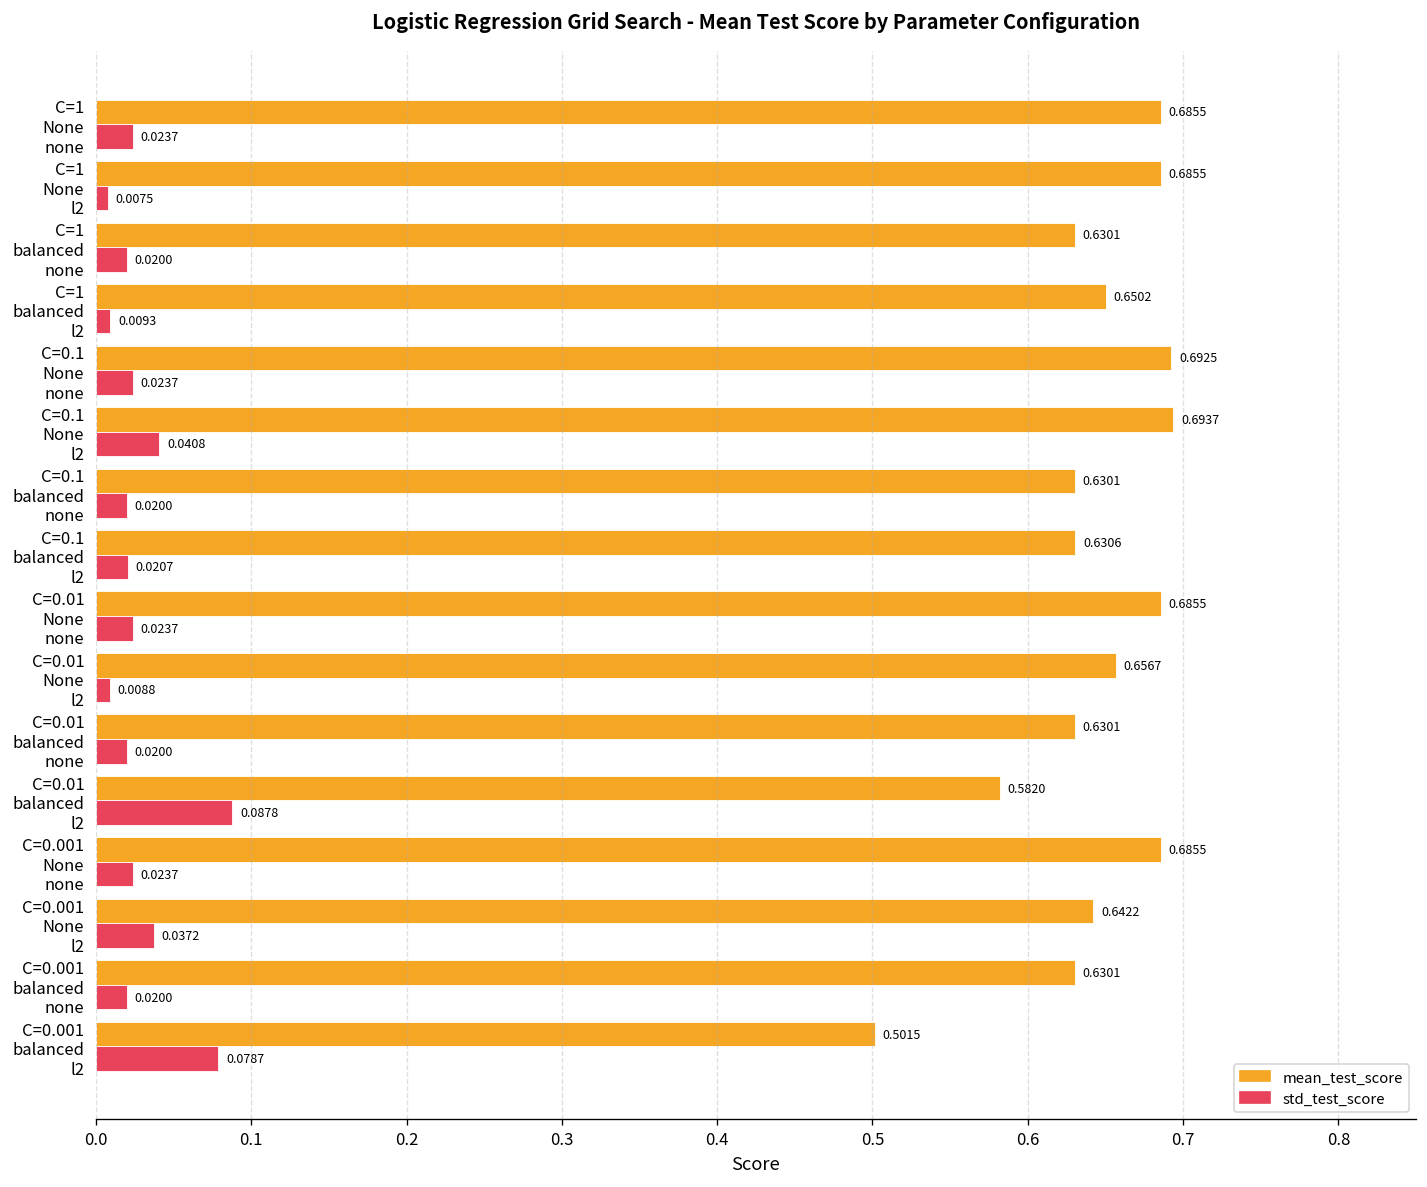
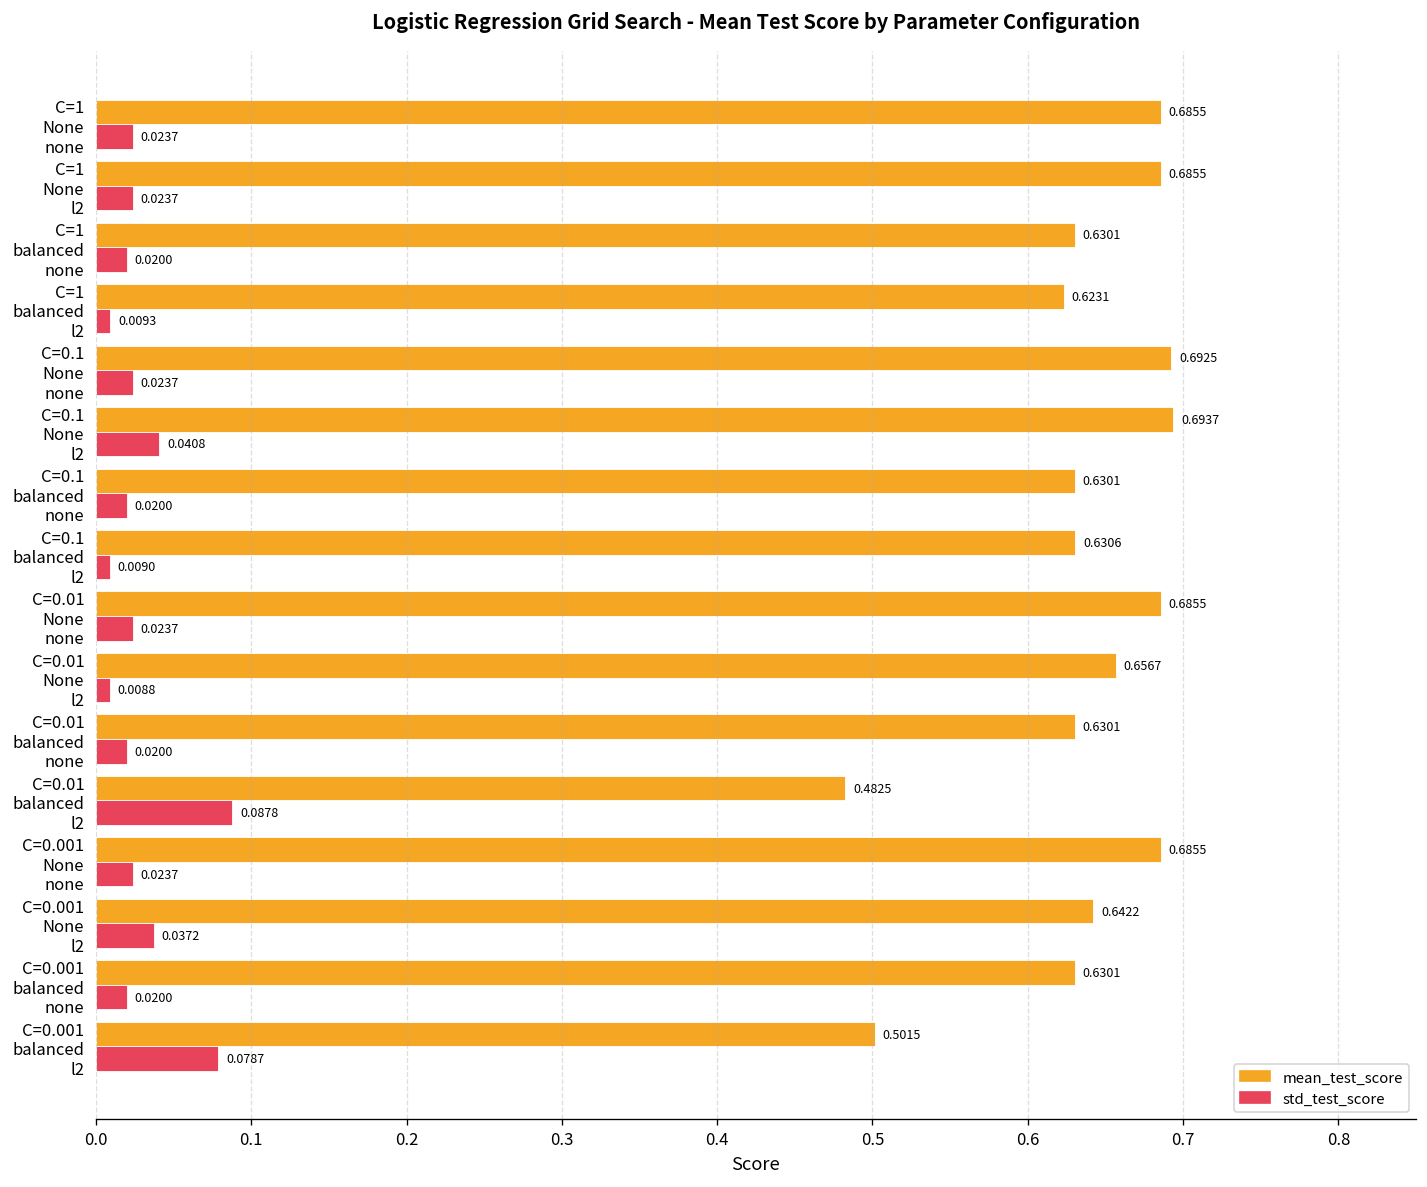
std_test_score, C=1 None l2: 0.0075 -> 0.0237
mean_test_score, C=1 balanced l2: 0.6502 -> 0.6231
std_test_score, C=0.1 balanced l2: 0.0207 -> 0.0090
mean_test_score, C=0.01 balanced l2: 0.5820 -> 0.4825
